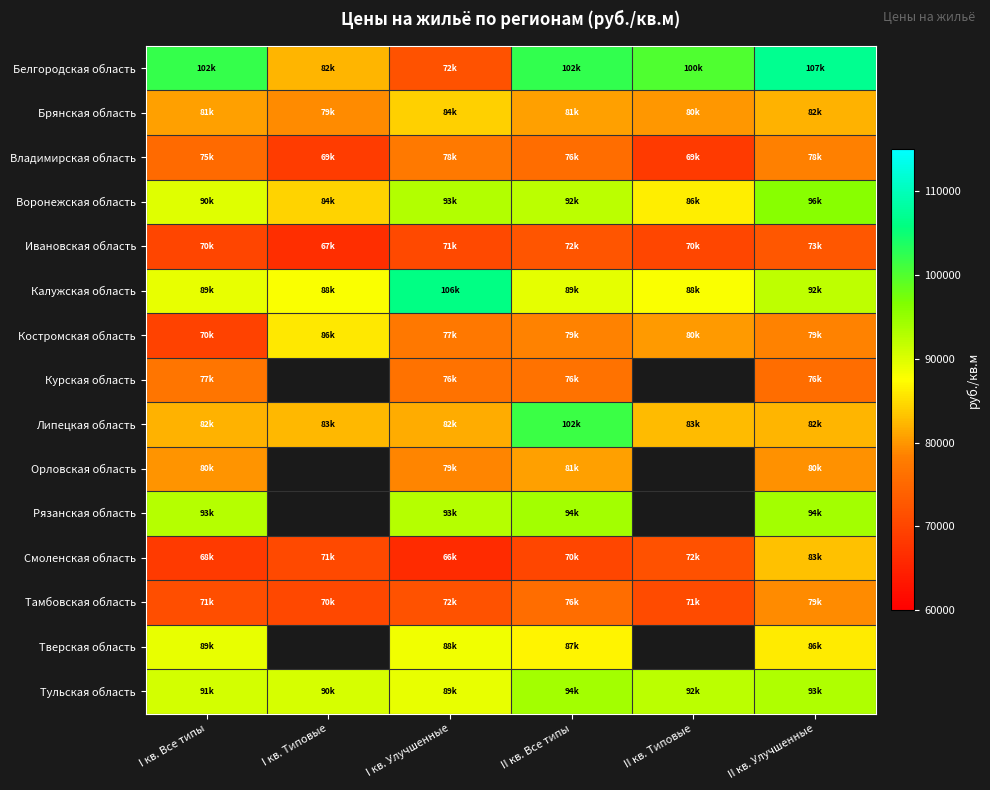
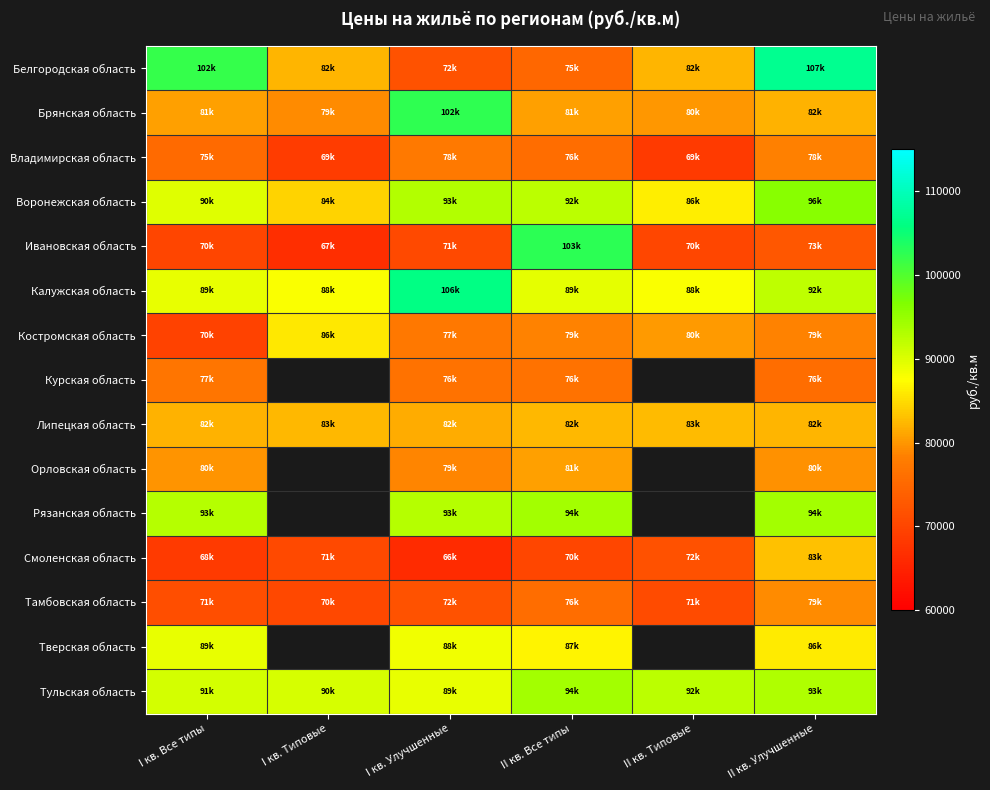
Белгородская область, II кв. Все типы: 102k -> 75k
Белгородская область, II кв. Типовые: 100k -> 82k
Брянская область, I кв. Улучшенные: 84k -> 102k
Ивановская область, II кв. Все типы: 72k -> 103k
Липецкая область, II кв. Все типы: 102k -> 82k
